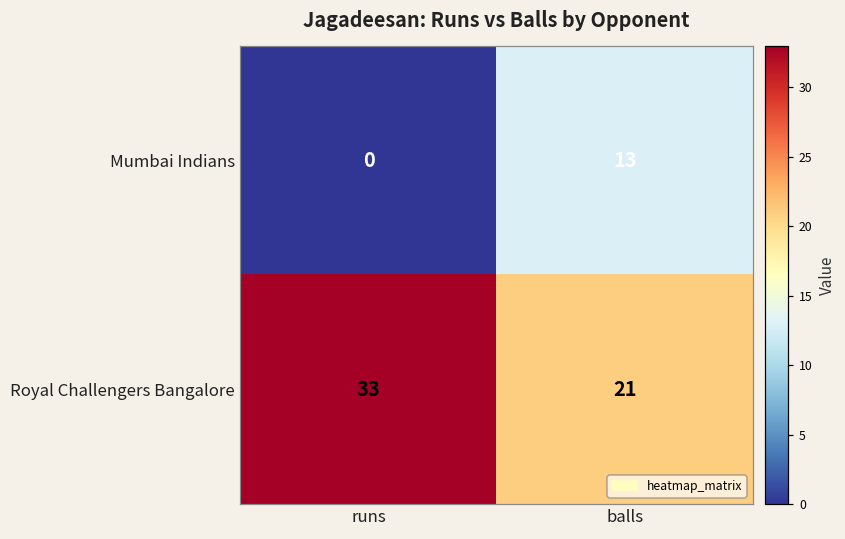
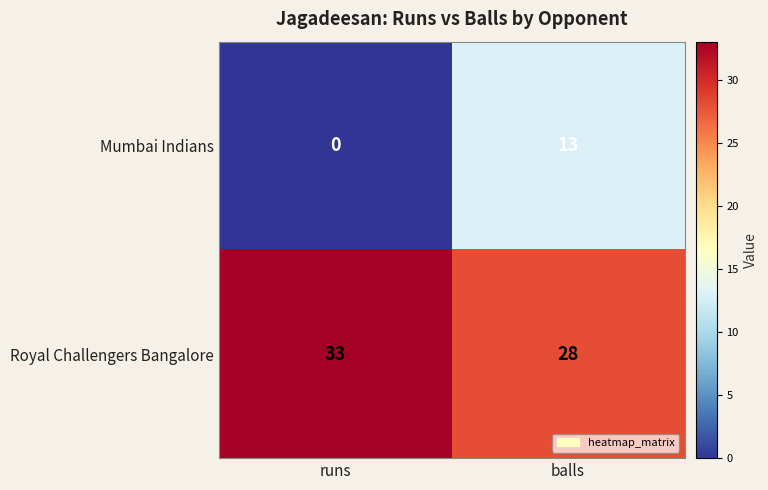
Royal Challengers Bangalore, balls: 21 -> 28
